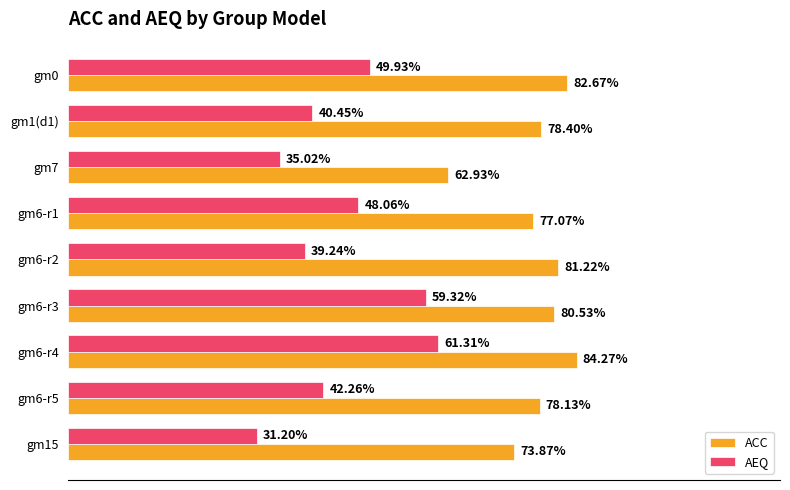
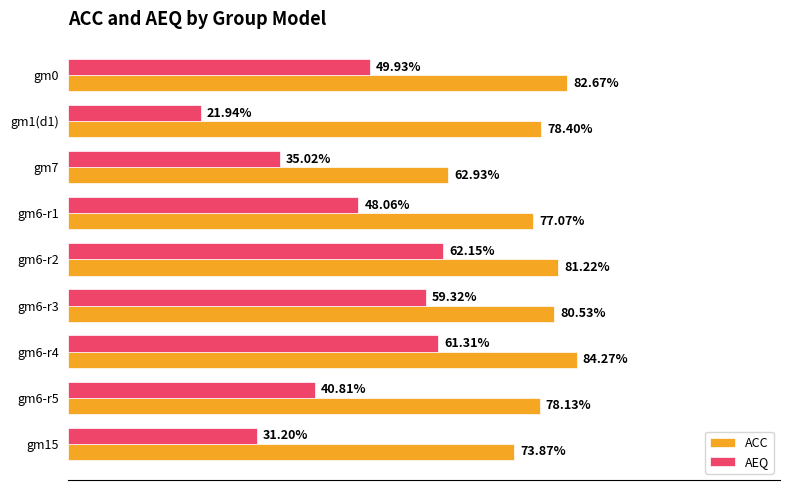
AEQ, gm1(d1): 40.45% -> 21.94%
AEQ, gm6-r2: 39.24% -> 62.15%
AEQ, gm6-r5: 42.26% -> 40.81%
